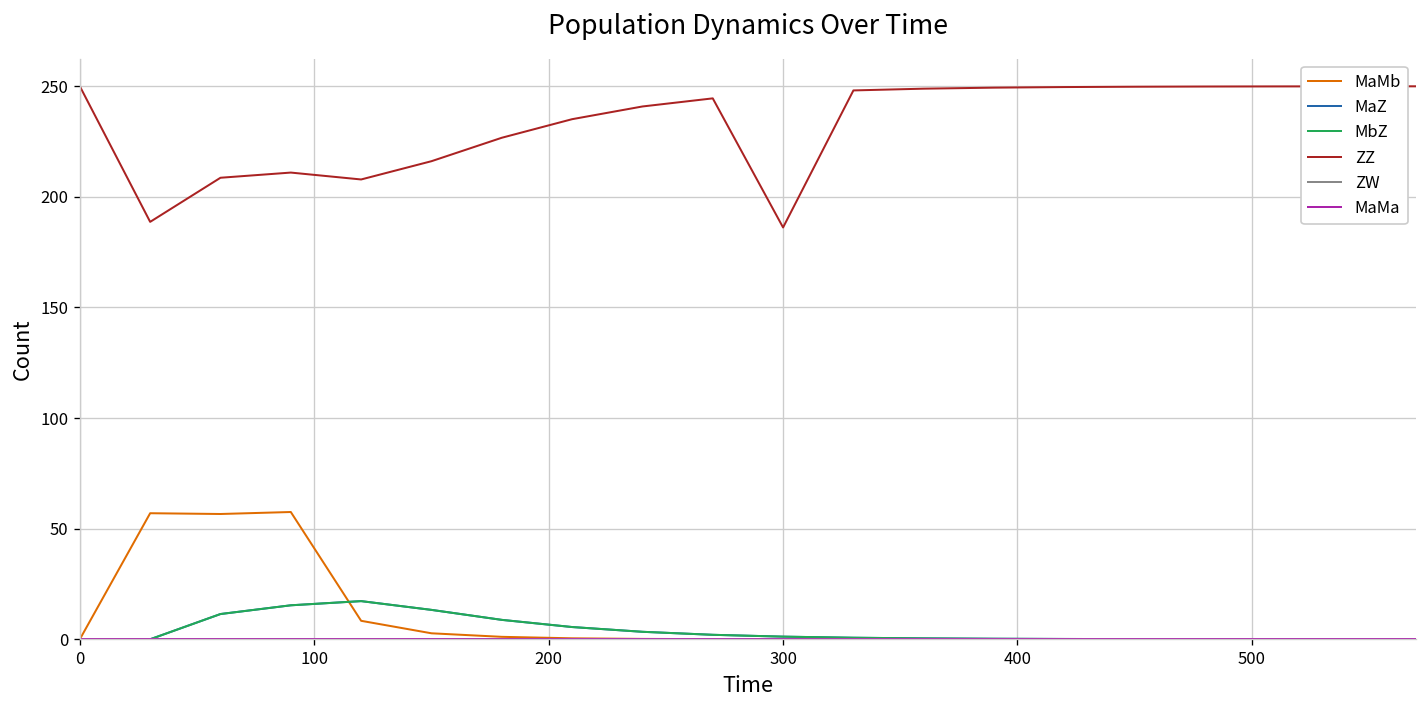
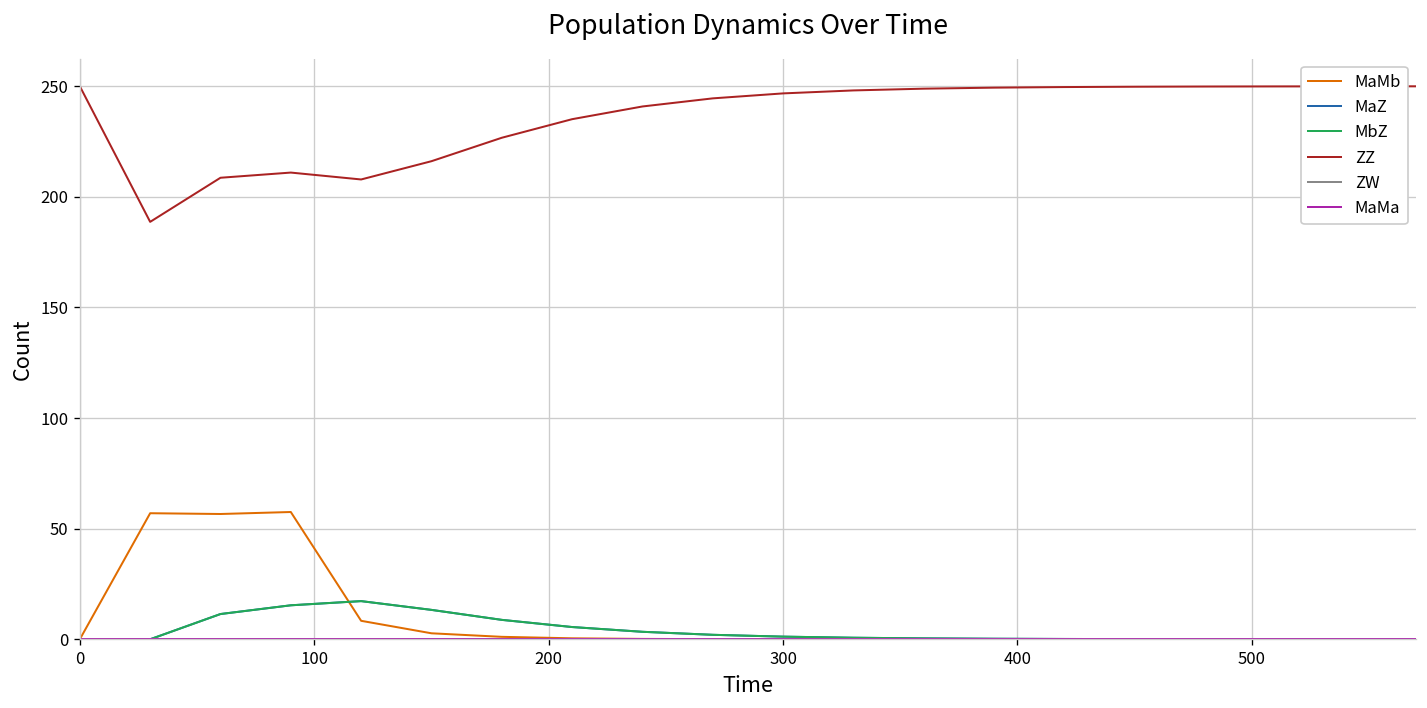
ZZ, 300: 186 -> 247
